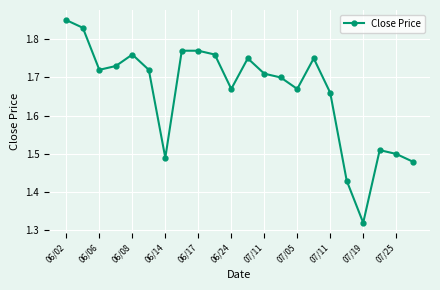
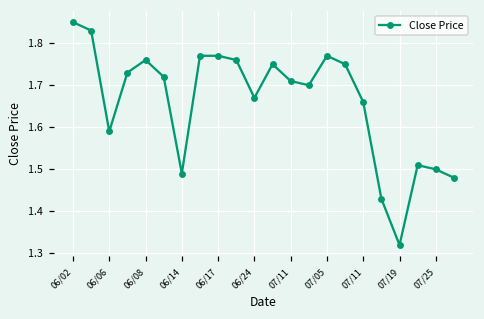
06/06: 1.72 -> 1.59
07/05: 1.67 -> 1.77
